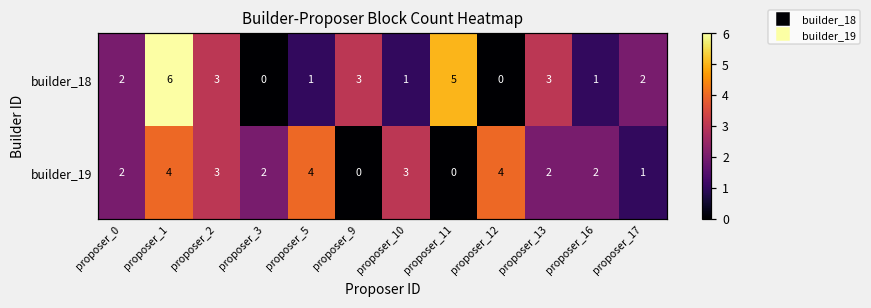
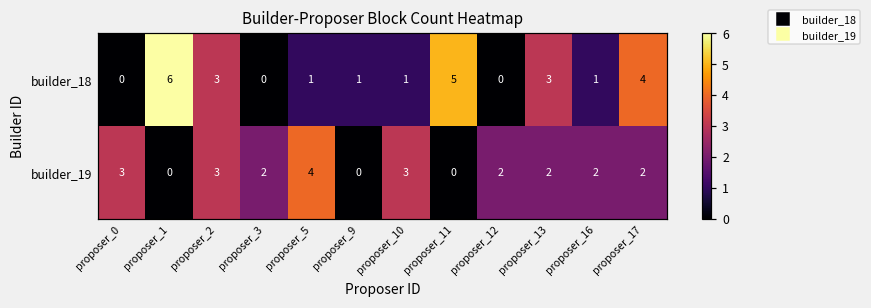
builder_18, proposer_0: 2 -> 0
builder_18, proposer_9: 3 -> 1
builder_18, proposer_17: 2 -> 4
builder_19, proposer_0: 2 -> 3
builder_19, proposer_1: 4 -> 0
builder_19, proposer_12: 4 -> 2
builder_19, proposer_17: 1 -> 2
